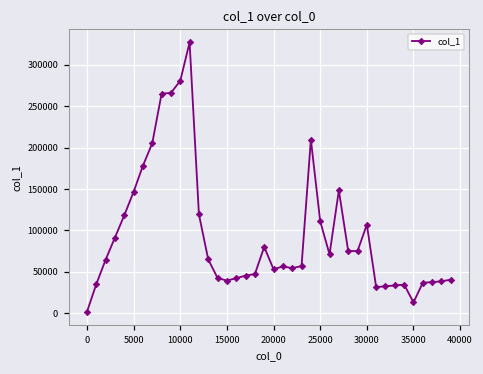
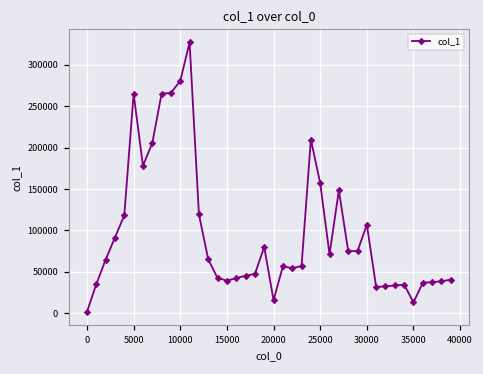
5000: 150000 -> 270000
20000: 50000 -> 20000
25000: 110000 -> 160000
